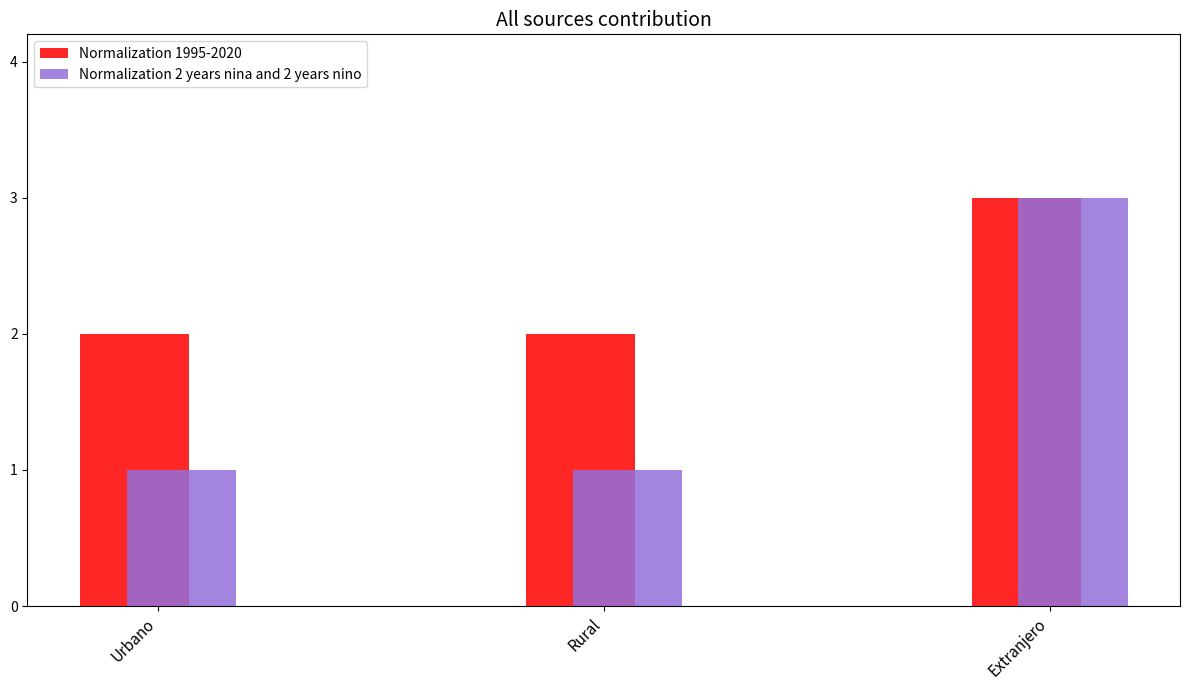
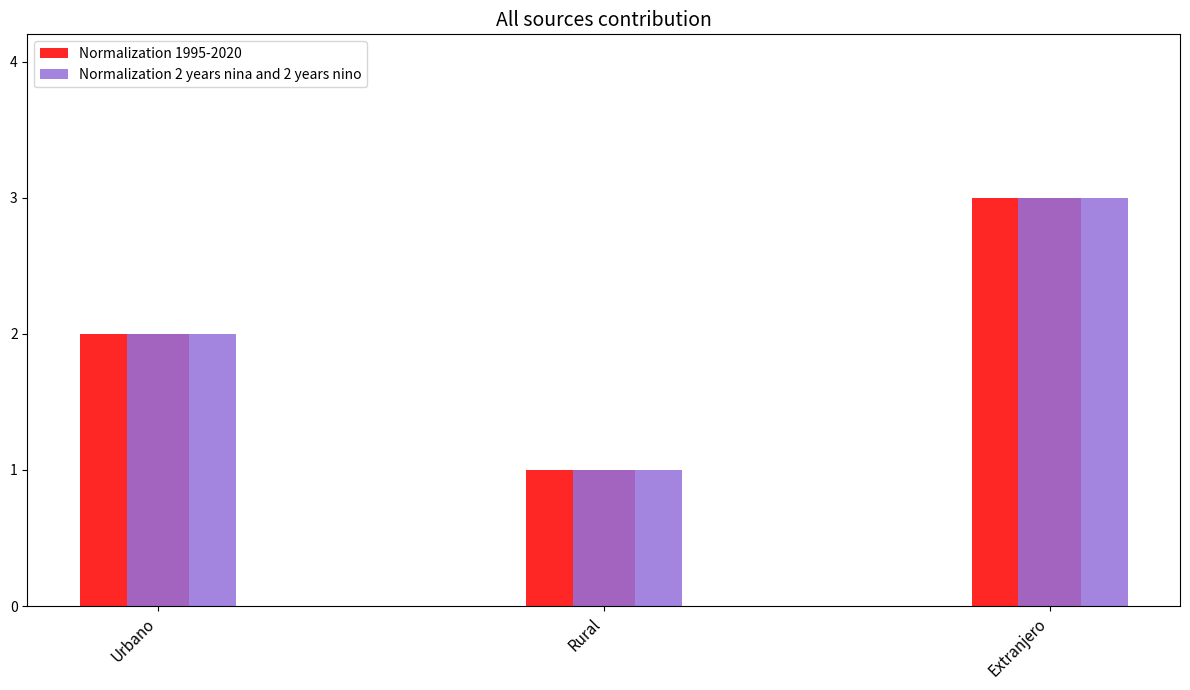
Normalization 2 years nina and 2 years nino, Urbano: 1 -> 2
Normalization 1995-2020, Rural: 2 -> 1
